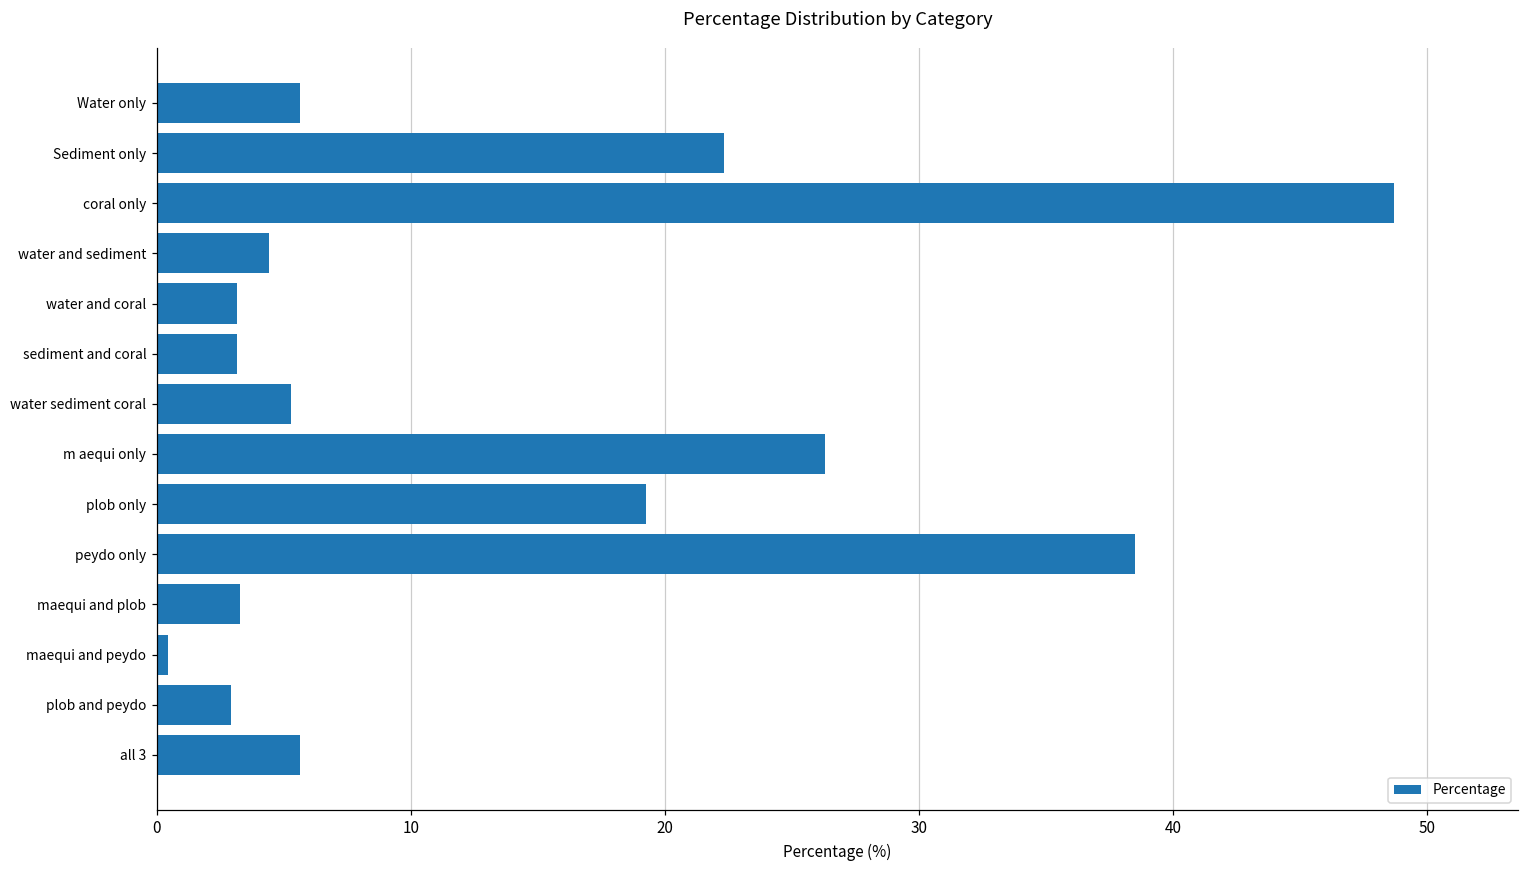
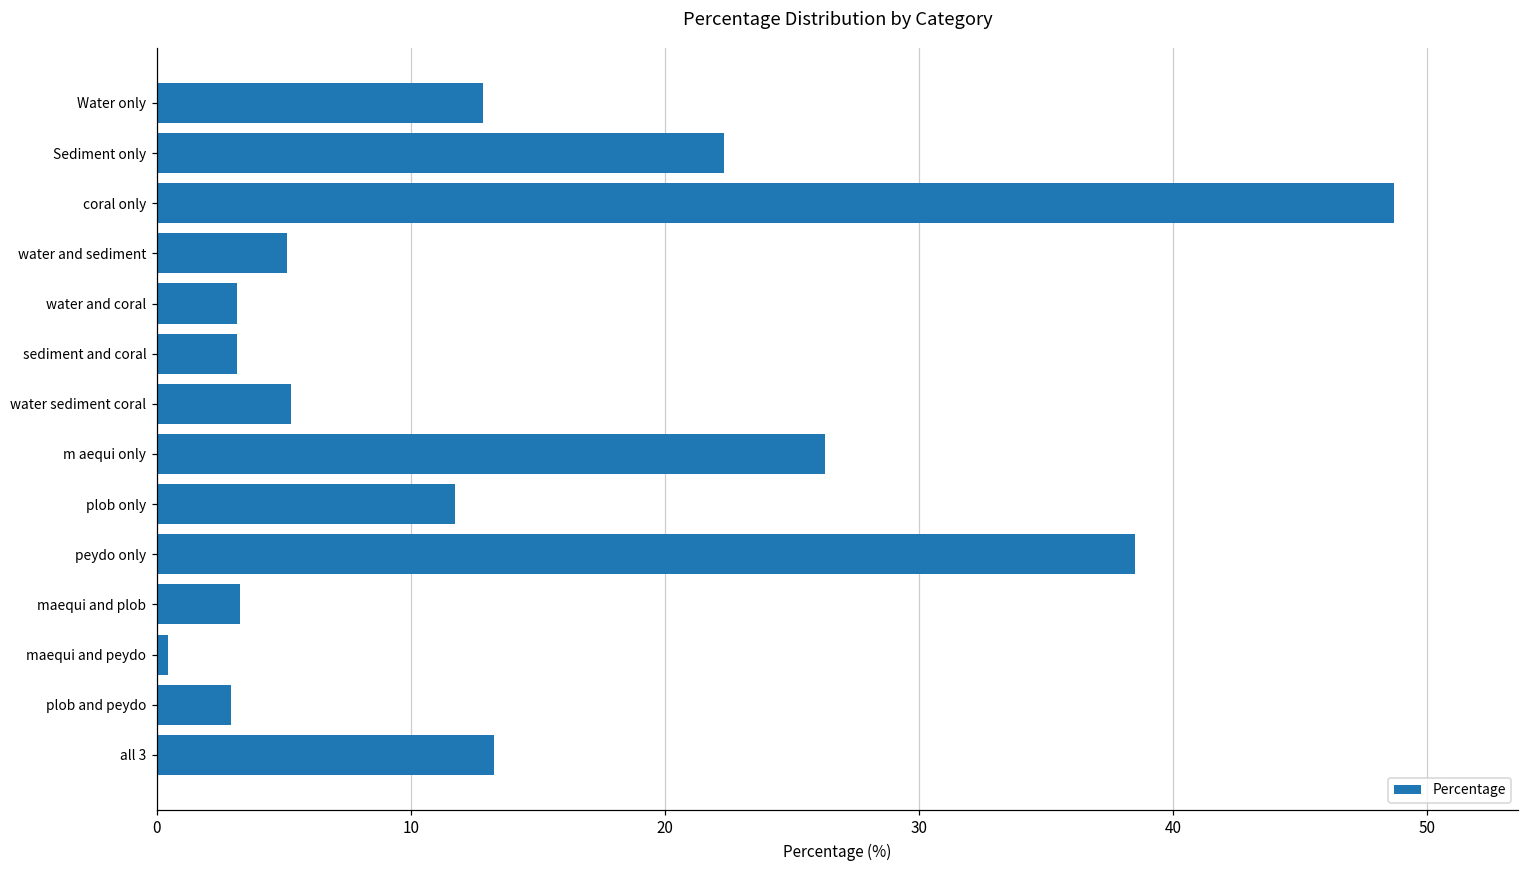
Water only: 5.6 -> 12.8
water and sediment: 4.4 -> 5.1
plob only: 19.2 -> 11.7
all 3: 5.6 -> 13.3
